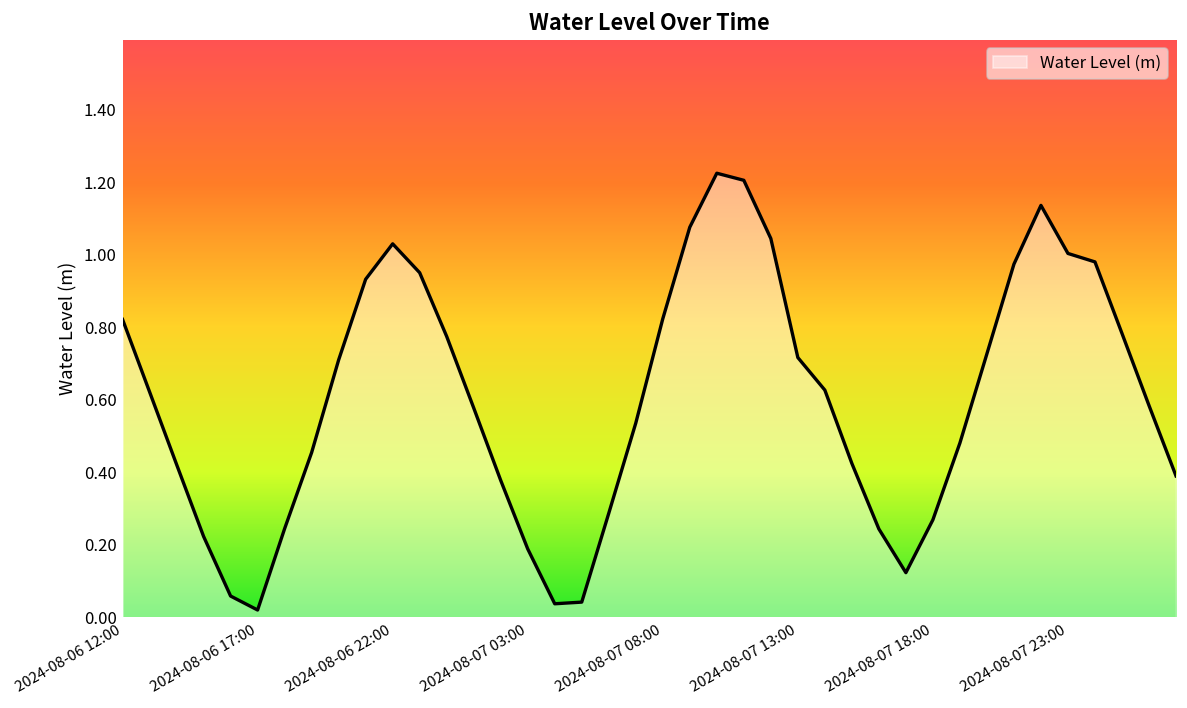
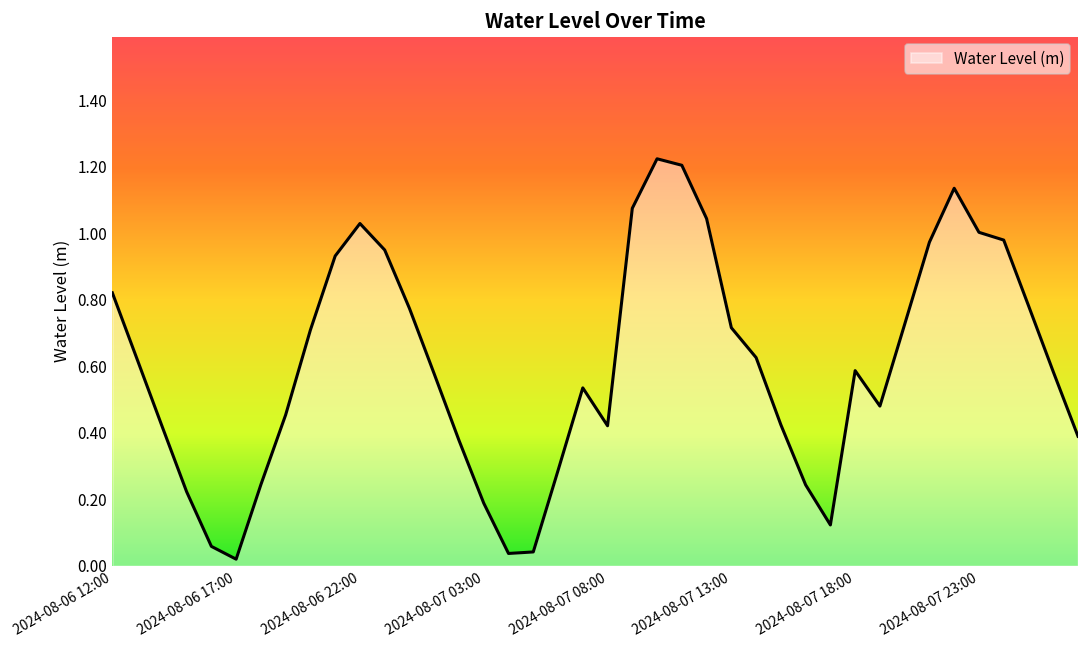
2024-08-07 08:00: 0.82 -> 0.42
2024-08-07 18:00: 0.27 -> 0.59
